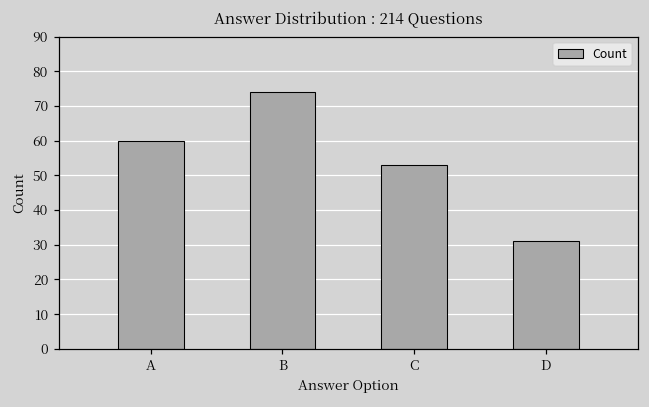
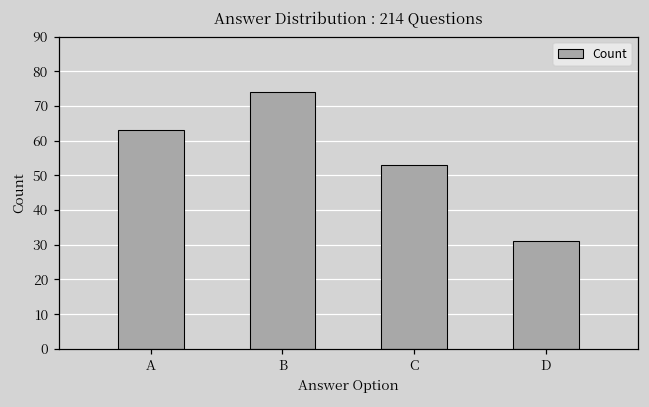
A: 60 -> 63
